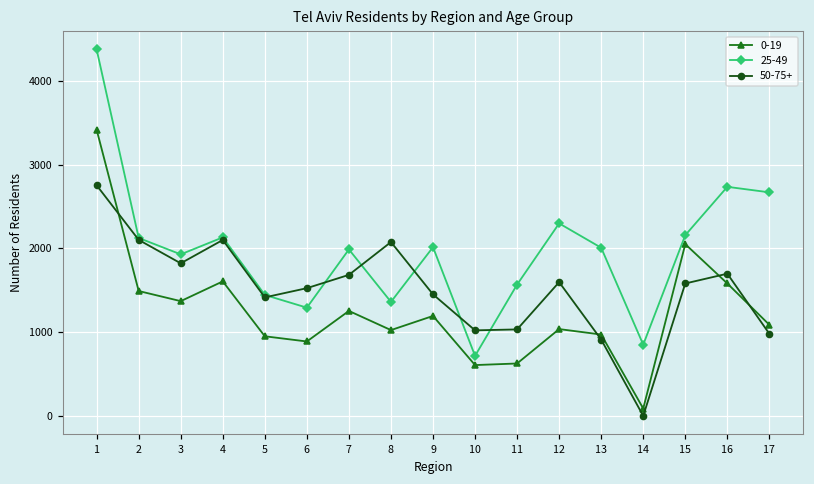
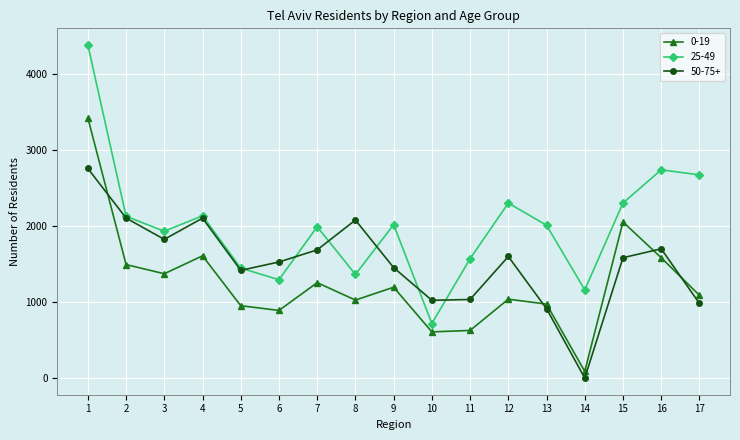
25-49, 14: 900 -> 1200
25-49, 15: 2200 -> 2300
